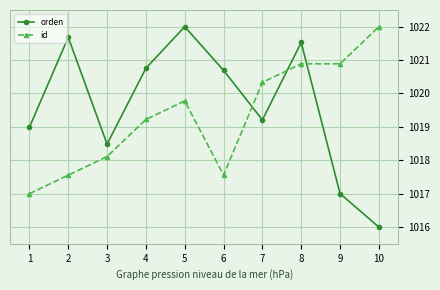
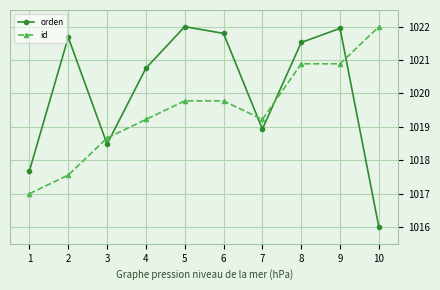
orden, 1: 1019.0 -> 1017.7
id, 3: 1018.1 -> 1018.7
orden, 6: 1020.7 -> 1021.8
id, 6: 1017.6 -> 1019.8
orden, 7: 1019.2 -> 1018.9
id, 7: 1020.3 -> 1019.2
orden, 9: 1017.0 -> 1022.0
